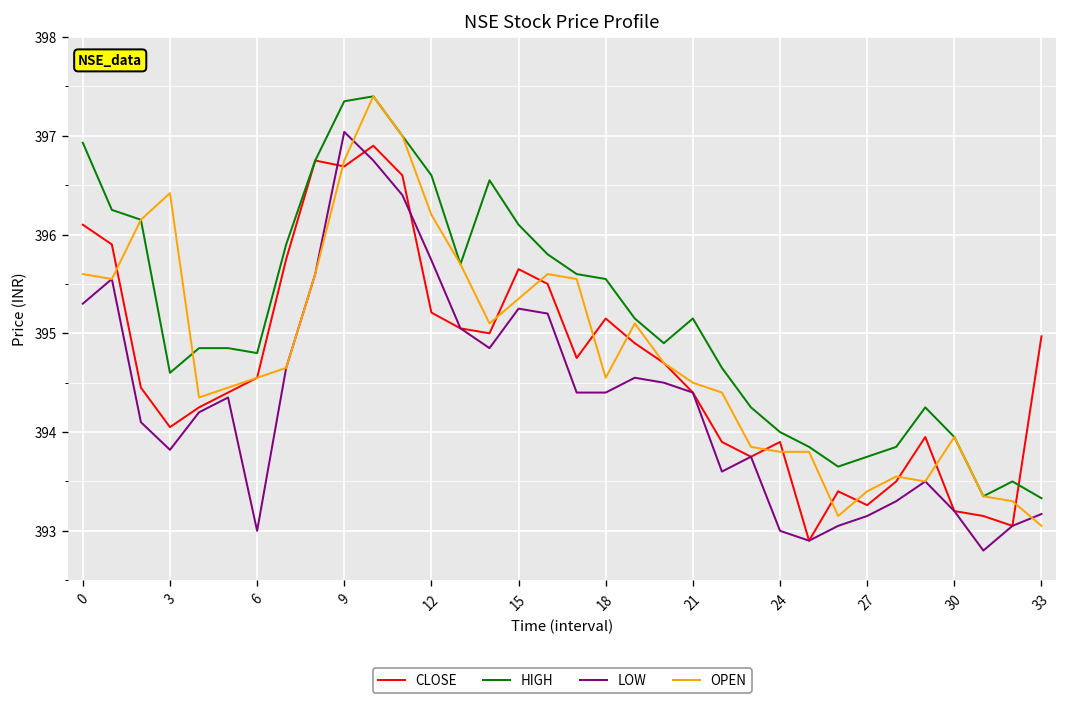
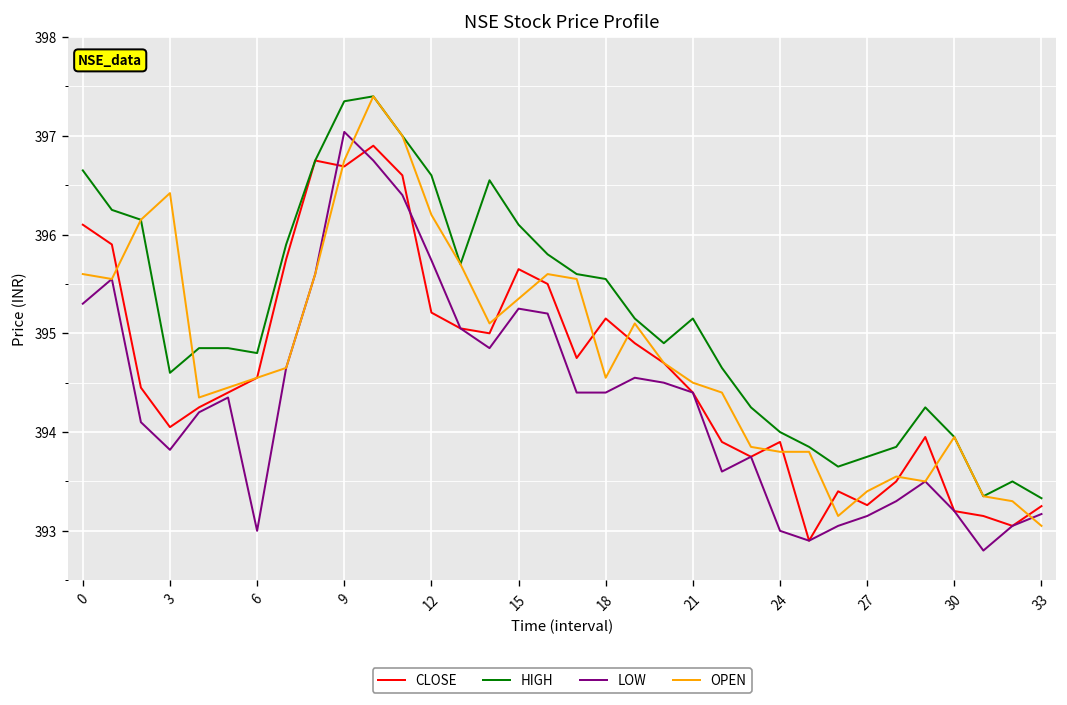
HIGH, 0: 396.9 -> 396.7
CLOSE, 33: 395.0 -> 393.3
